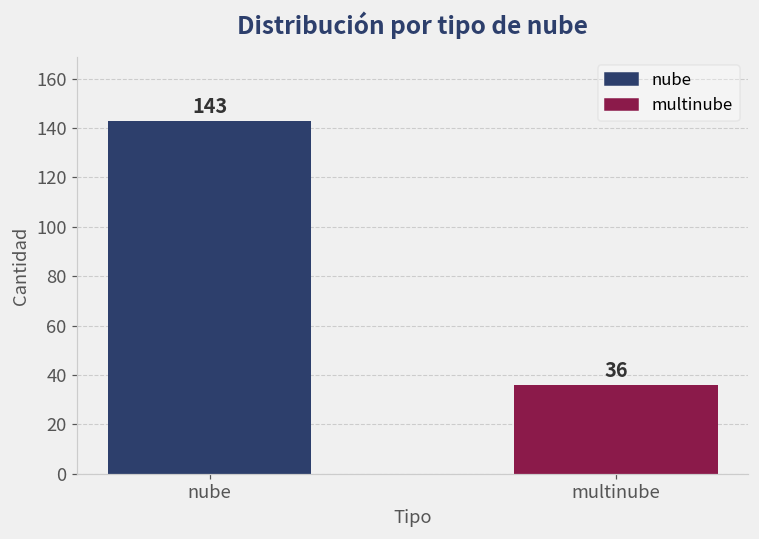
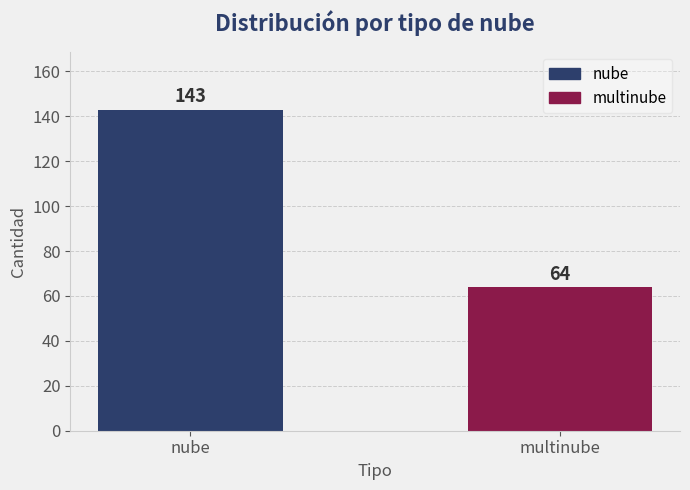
multinube: 36 -> 64
